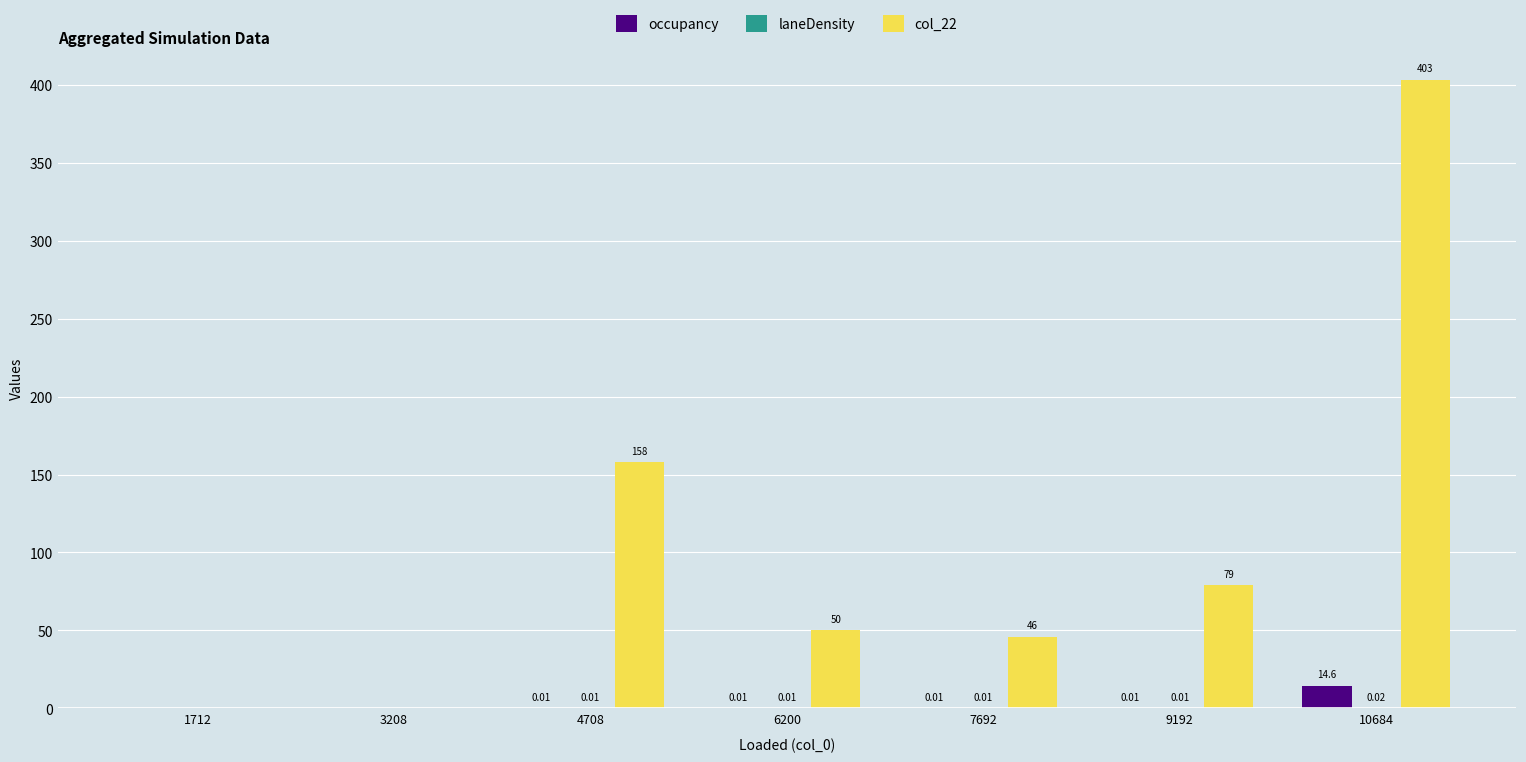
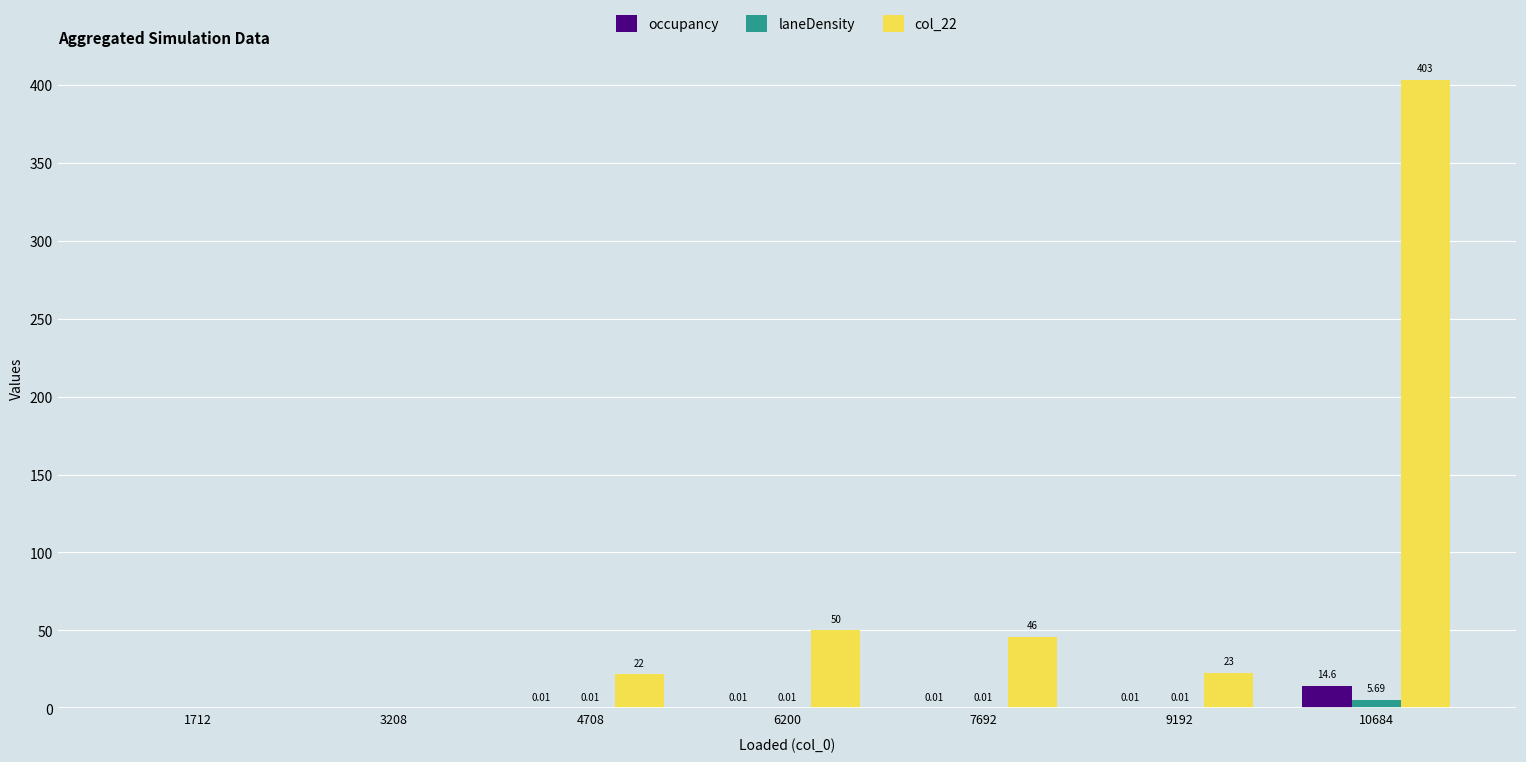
col_22, 4708: 158 -> 22
col_22, 9192: 79 -> 23
laneDensity, 10684: 0.02 -> 5.69
